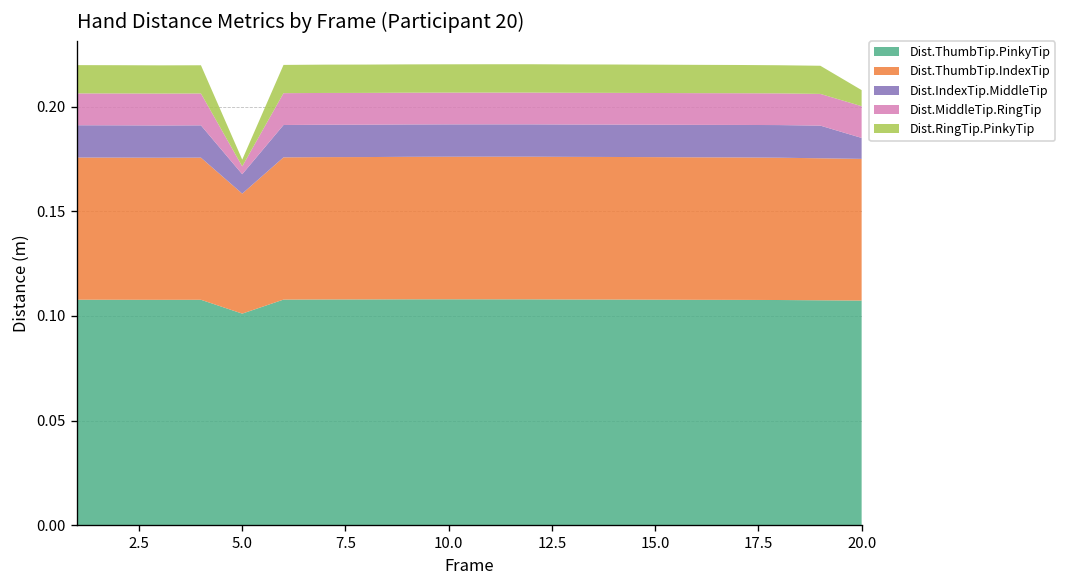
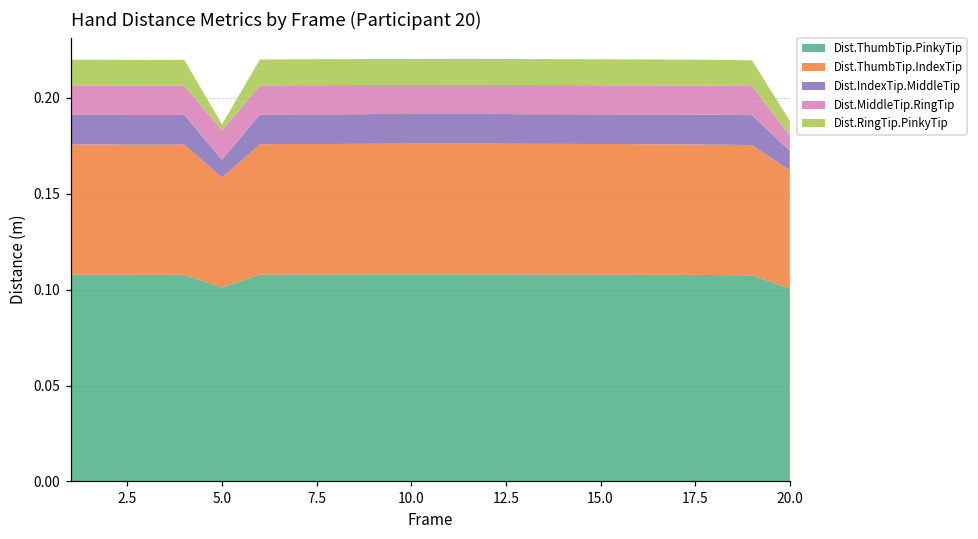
Dist.MiddleTip.RingTip, 5.0: 0.004 -> 0.015
Dist.ThumbTip.PinkyTip, 20.0: 0.107 -> 0.101
Dist.ThumbTip.IndexTip, 20.0: 0.068 -> 0.062
Dist.MiddleTip.RingTip, 20.0: 0.015 -> 0.008
